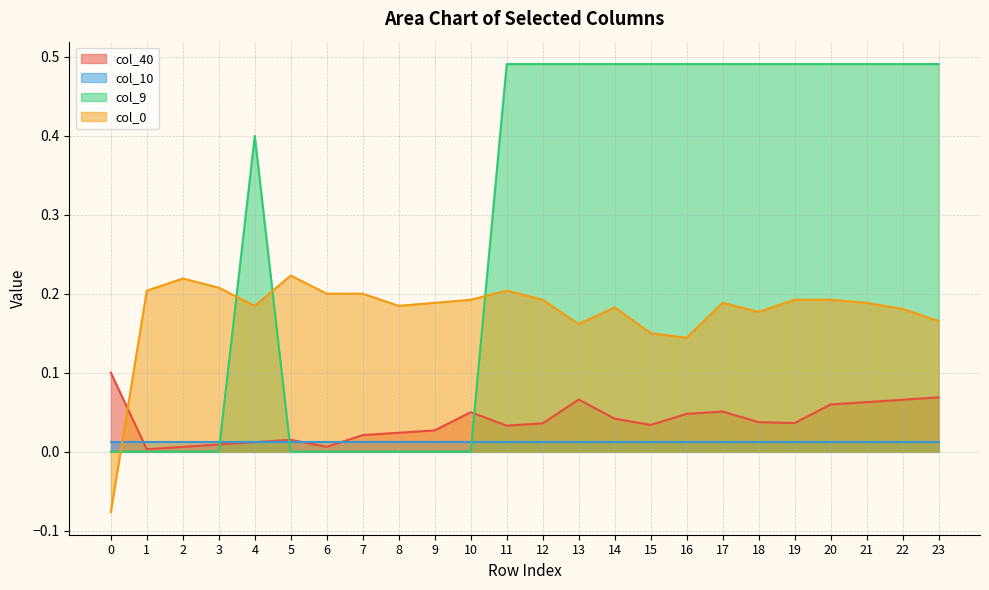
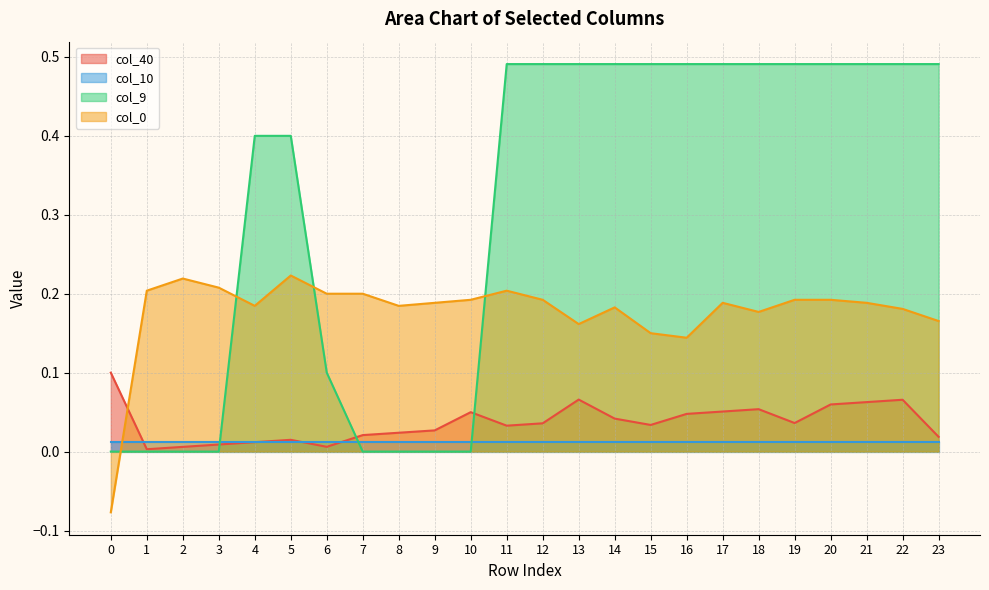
col_9, 5: 0.0 -> 0.4
col_9, 6: 0.0 -> 0.1
col_40, 18: 0.04 -> 0.05
col_40, 23: 0.07 -> 0.02
